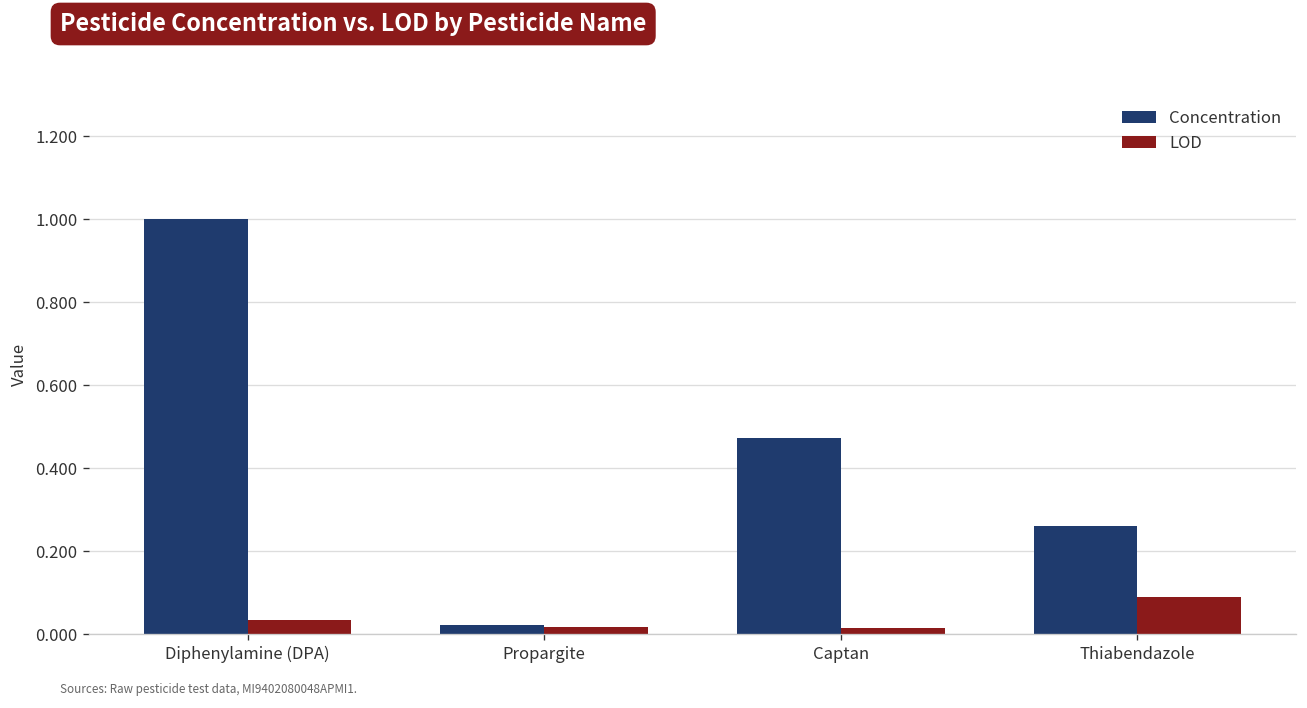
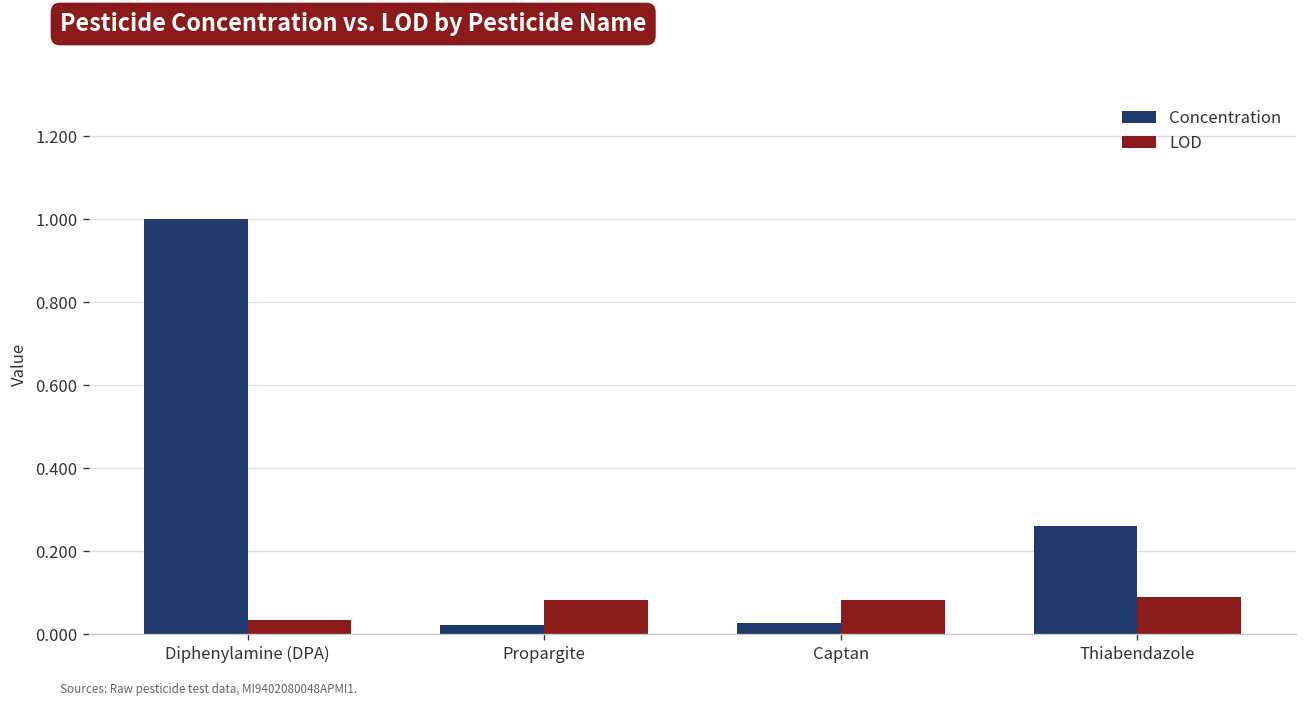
LOD, Propargite: 0.02 -> 0.08
Concentration, Captan: 0.47 -> 0.03
LOD, Captan: 0.02 -> 0.08
